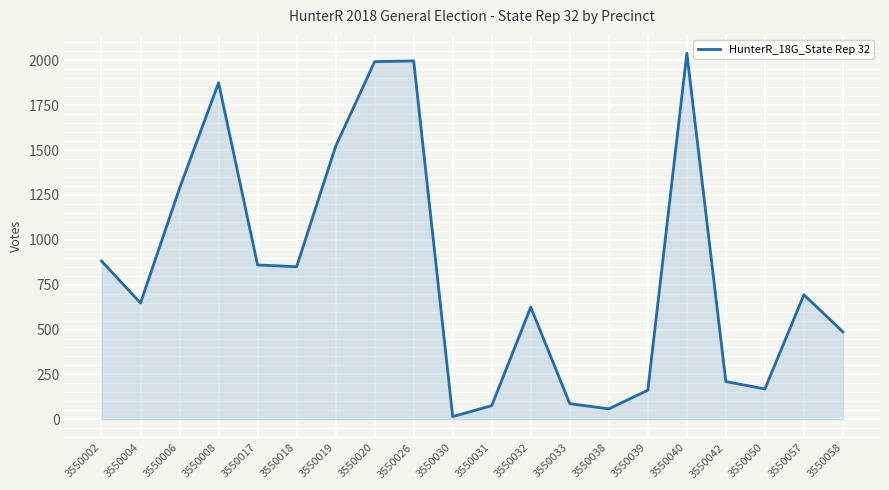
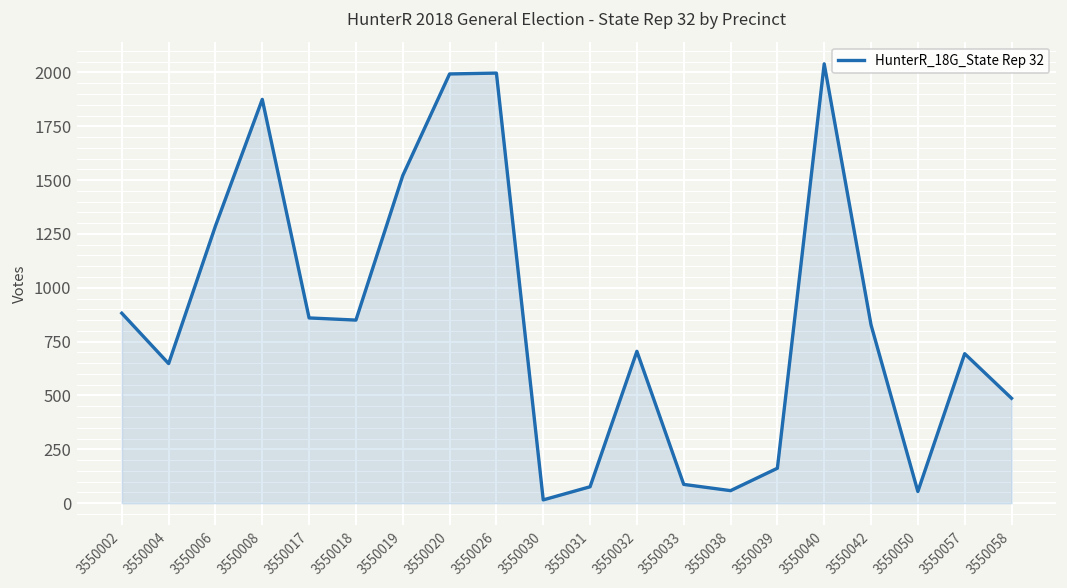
3550032: 630 -> 710
3550042: 210 -> 830
3550050: 170 -> 50
